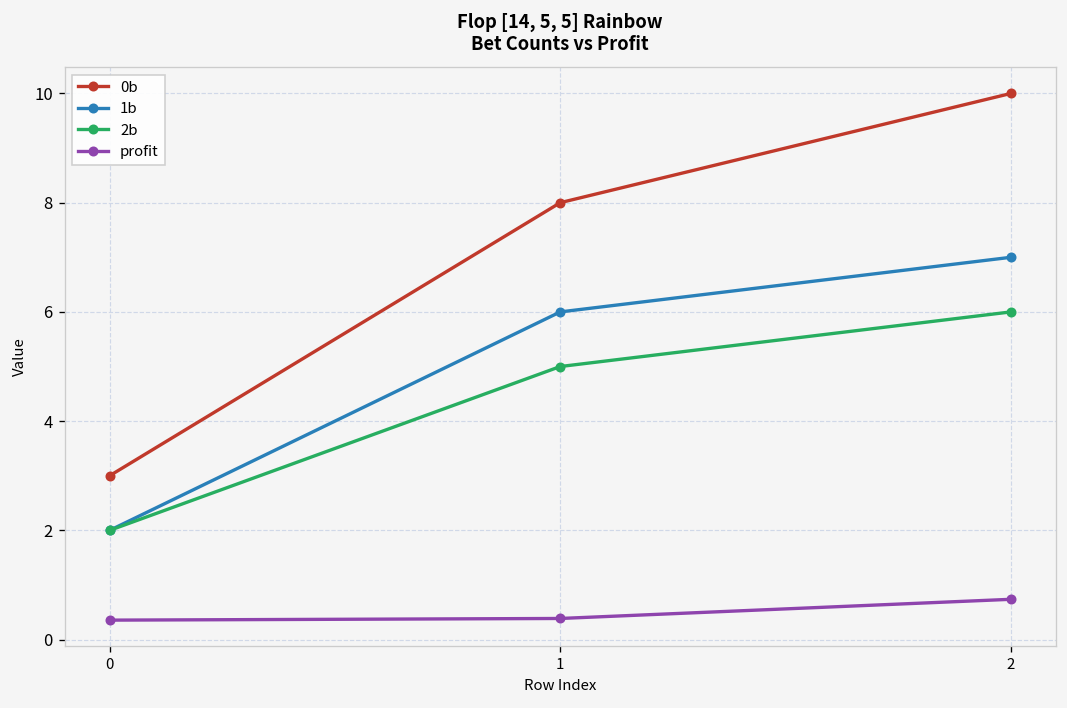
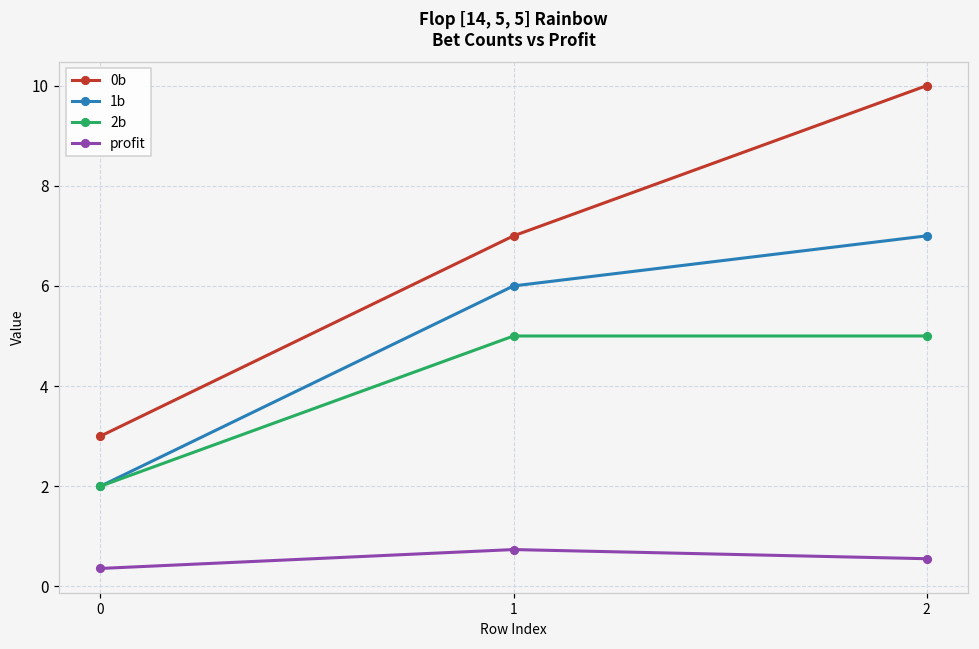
0b, 1: 8 -> 7
profit, 1: 0.4 -> 0.7
2b, 2: 6 -> 5
profit, 2: 0.7 -> 0.6
